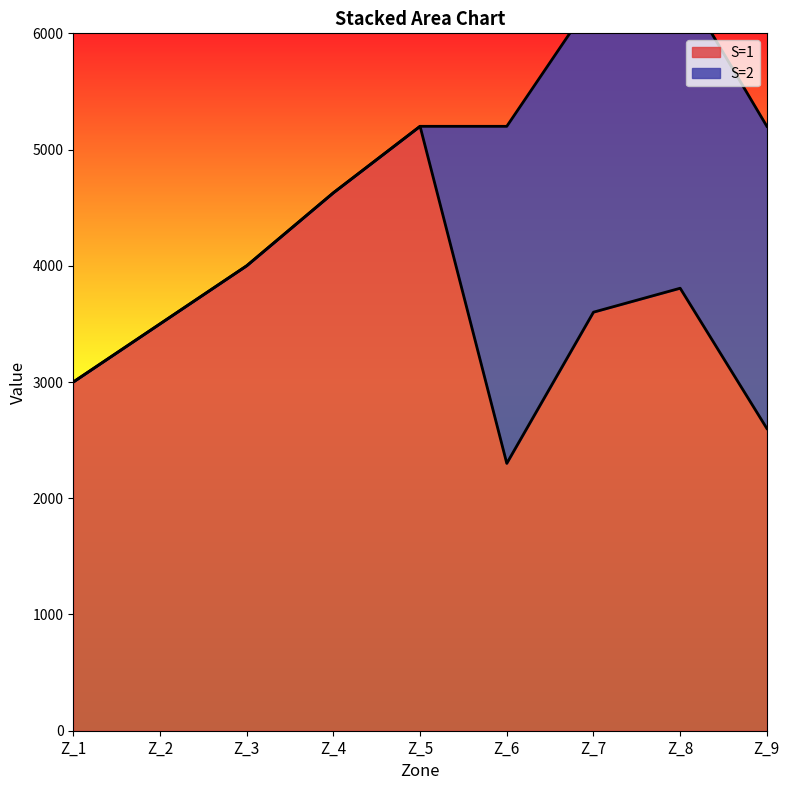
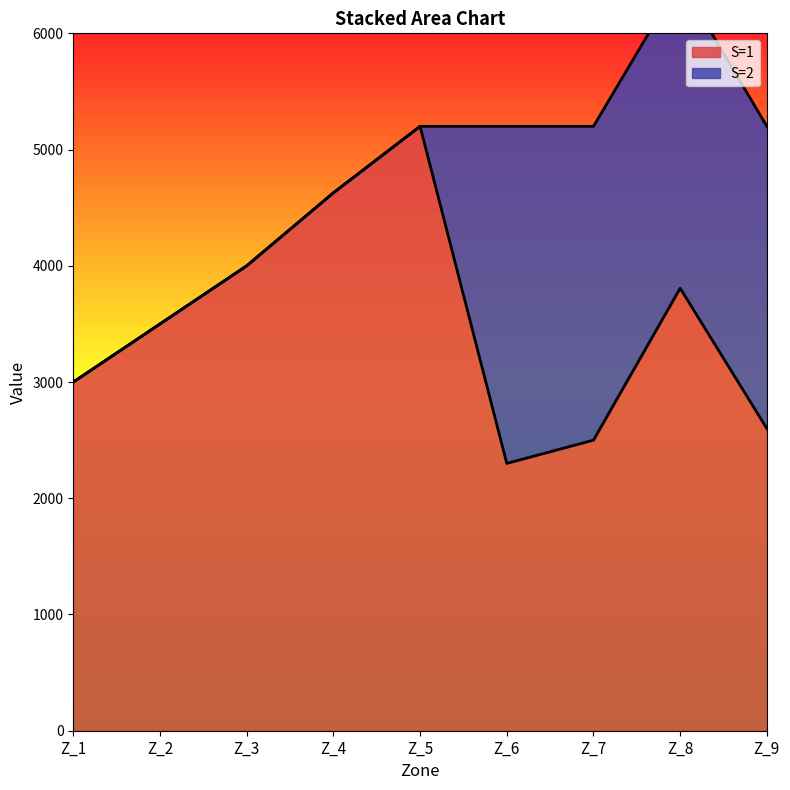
S=1, Z_7: 3600 -> 2500
